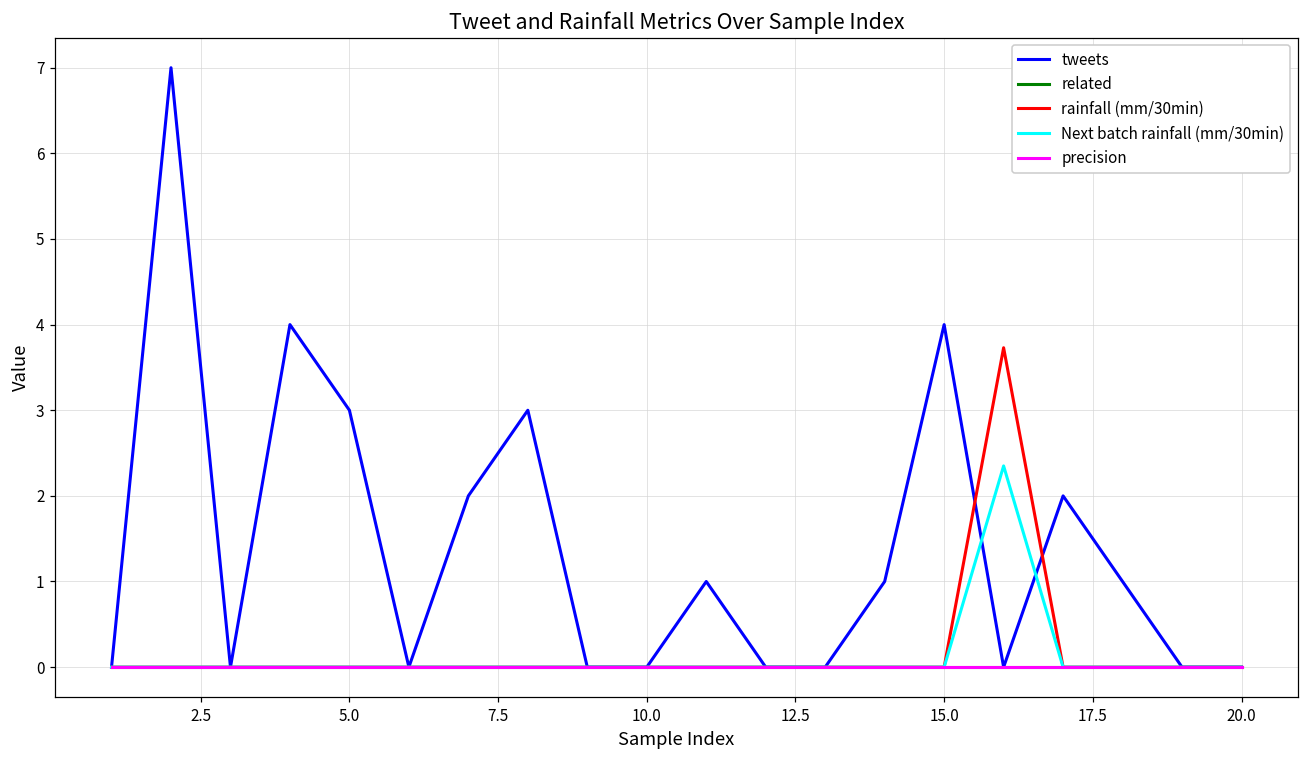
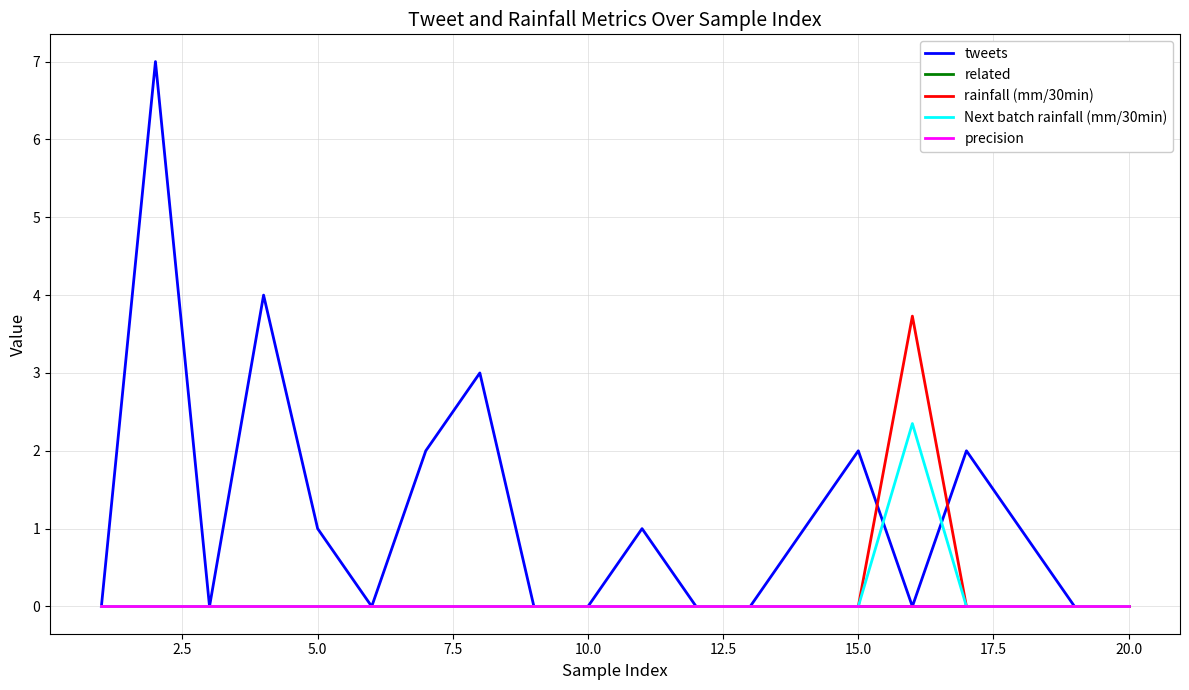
tweets, 5.0: 3 -> 1
tweets, 15.0: 4 -> 2
